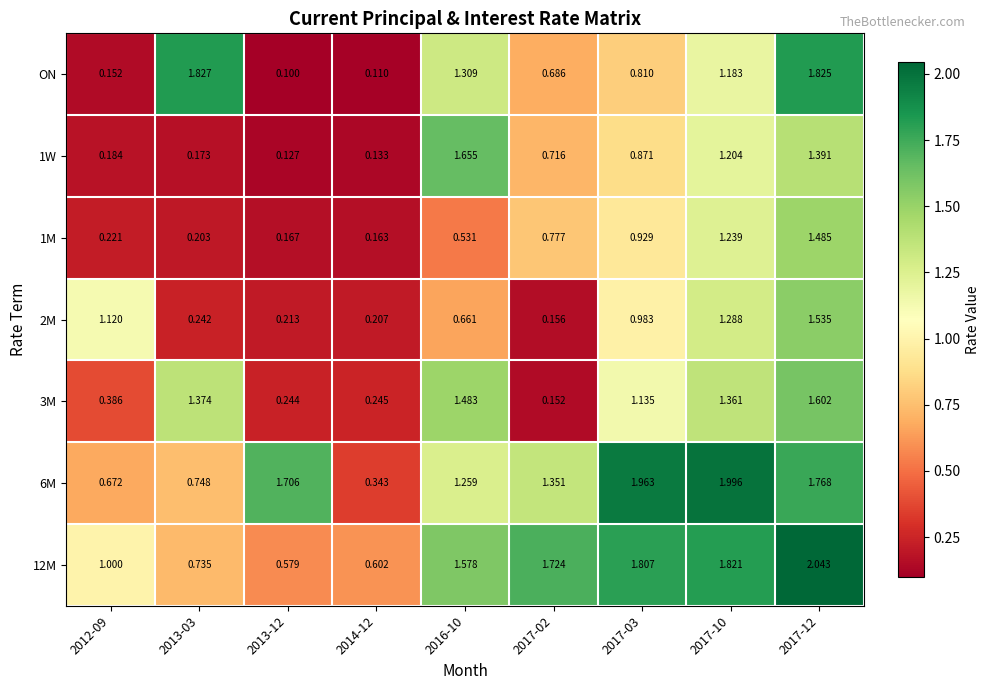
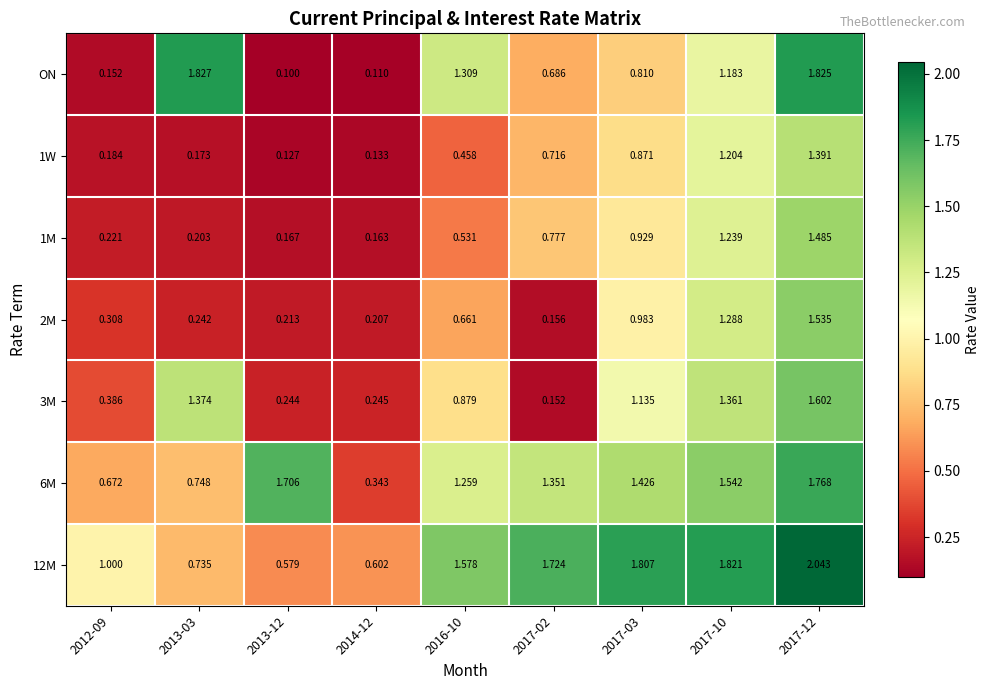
1W, 2016-10: 1.655 -> 0.458
2M, 2012-09: 1.120 -> 0.308
3M, 2016-10: 1.483 -> 0.879
6M, 2017-03: 1.963 -> 1.426
6M, 2017-10: 1.996 -> 1.542
